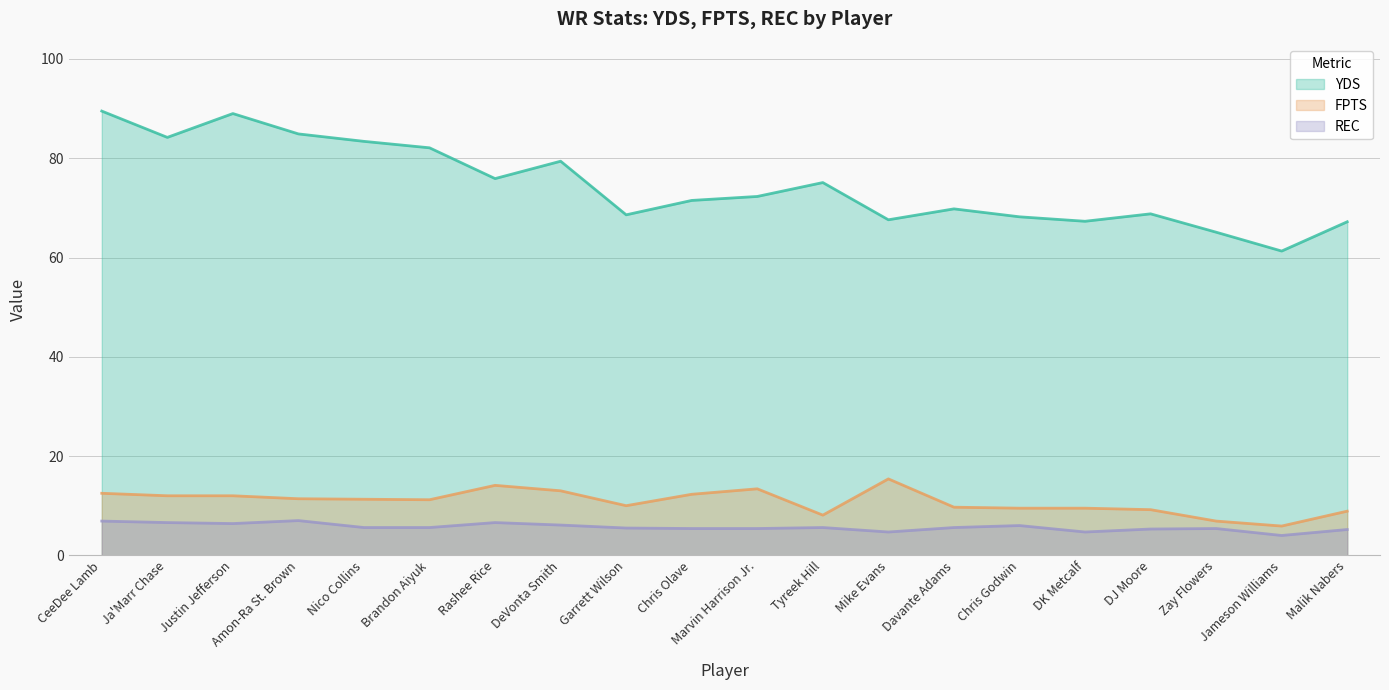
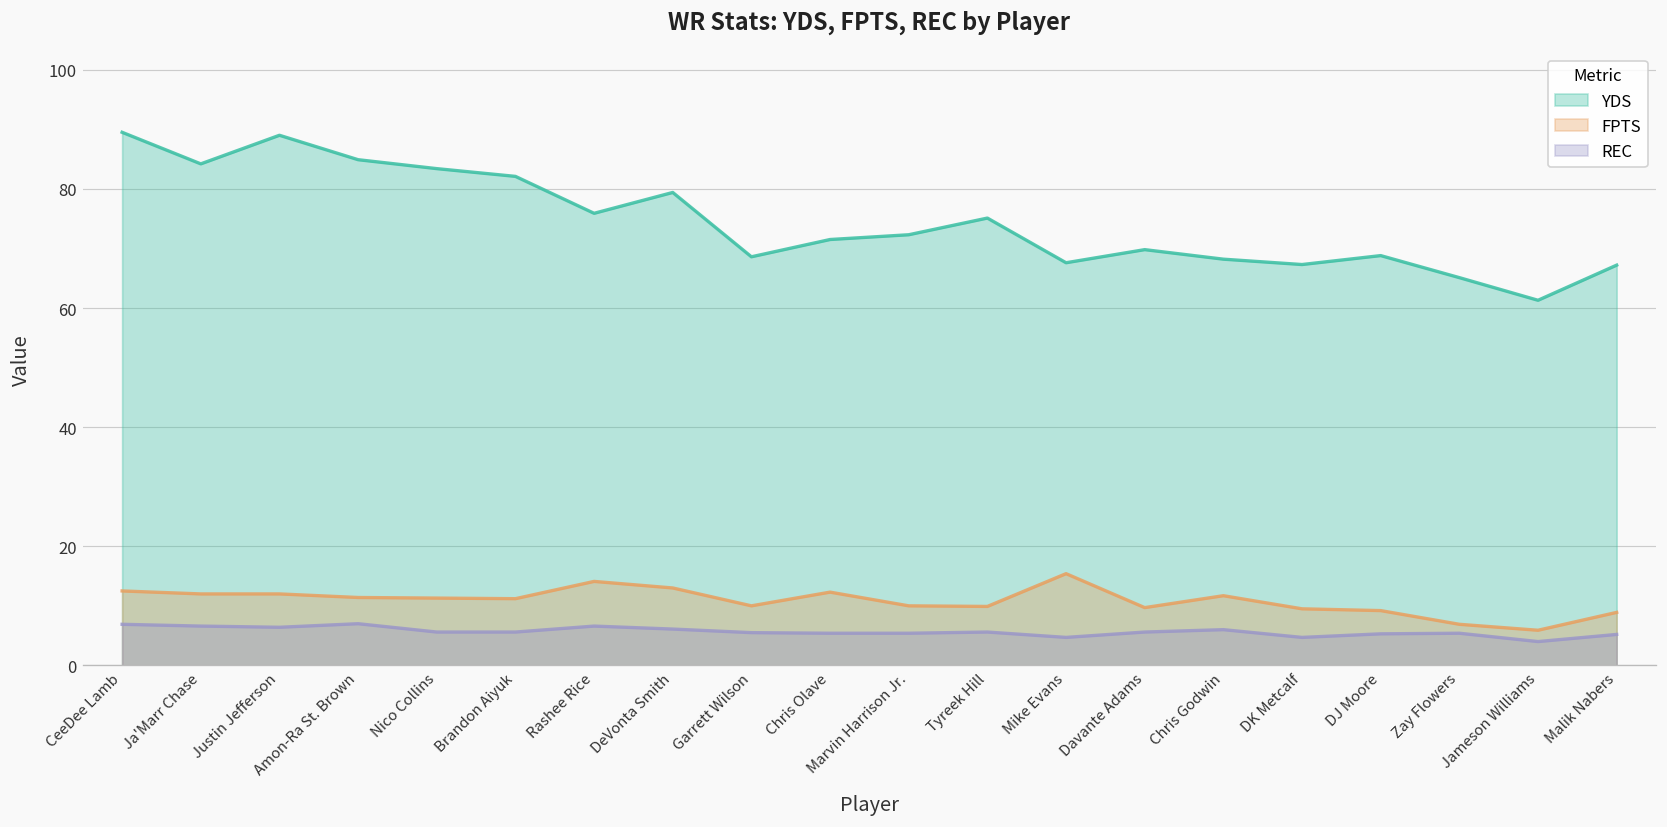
FPTS, Marvin Harrison Jr.: 13 -> 10
FPTS, Tyreek Hill: 8 -> 10
FPTS, Chris Godwin: 10 -> 12
